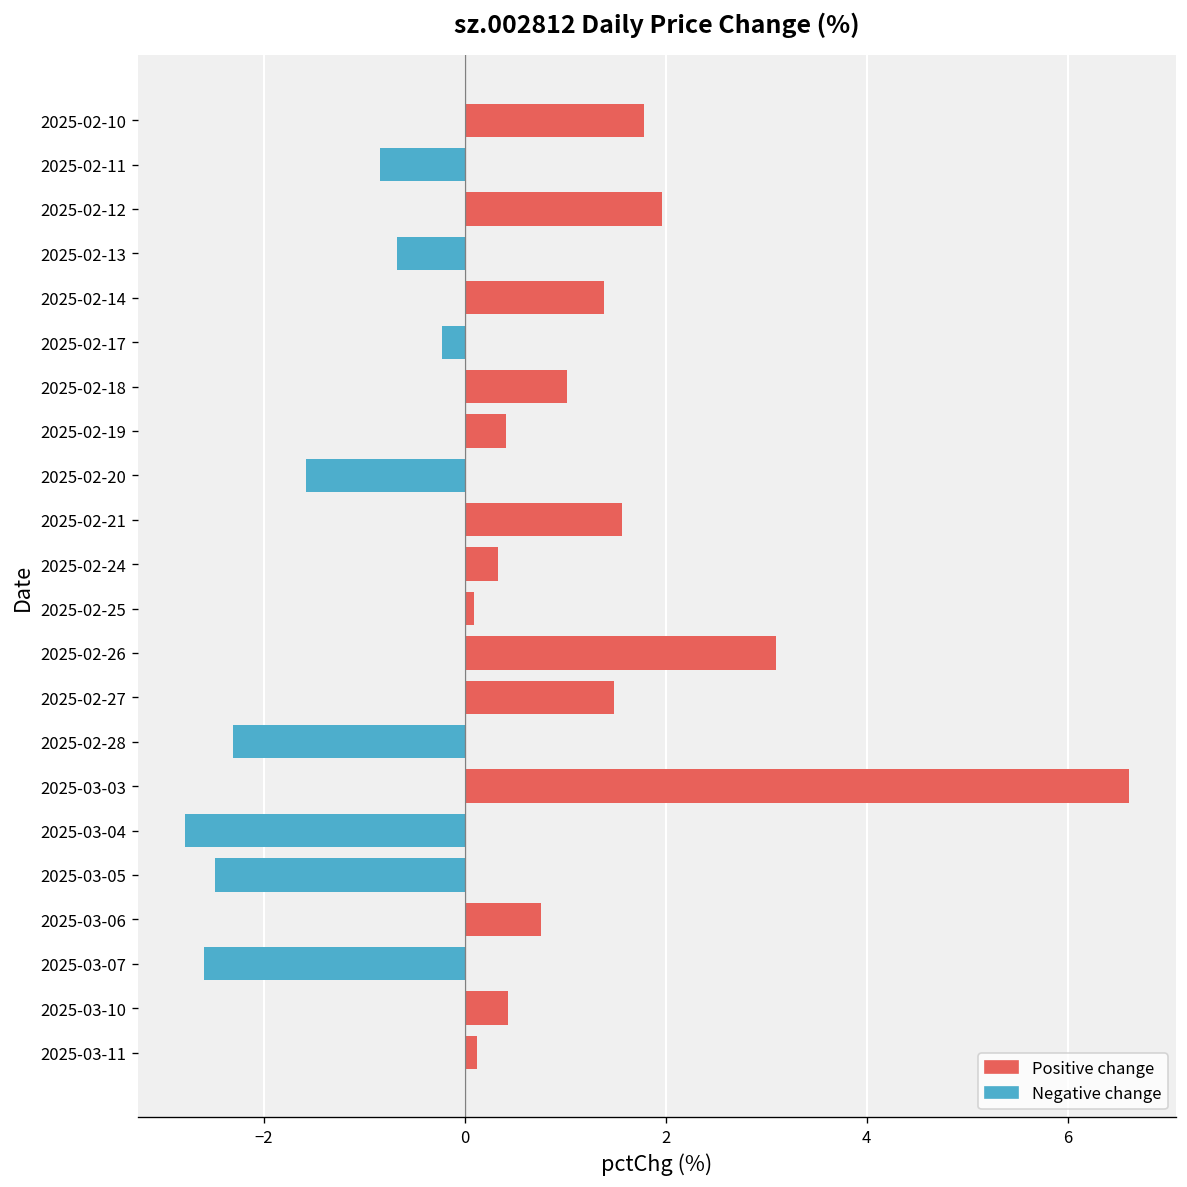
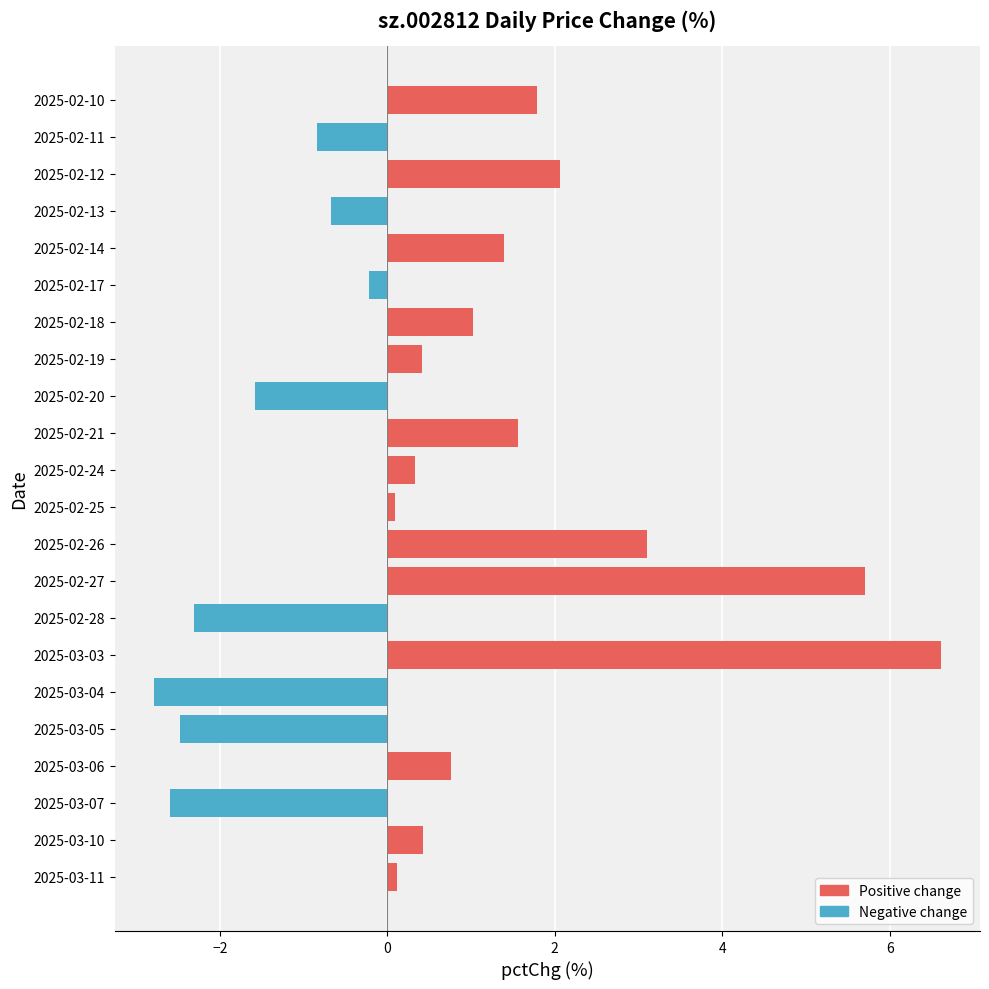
2025-02-12: 2.0 -> 2.1
2025-02-27: 1.5 -> 5.7
